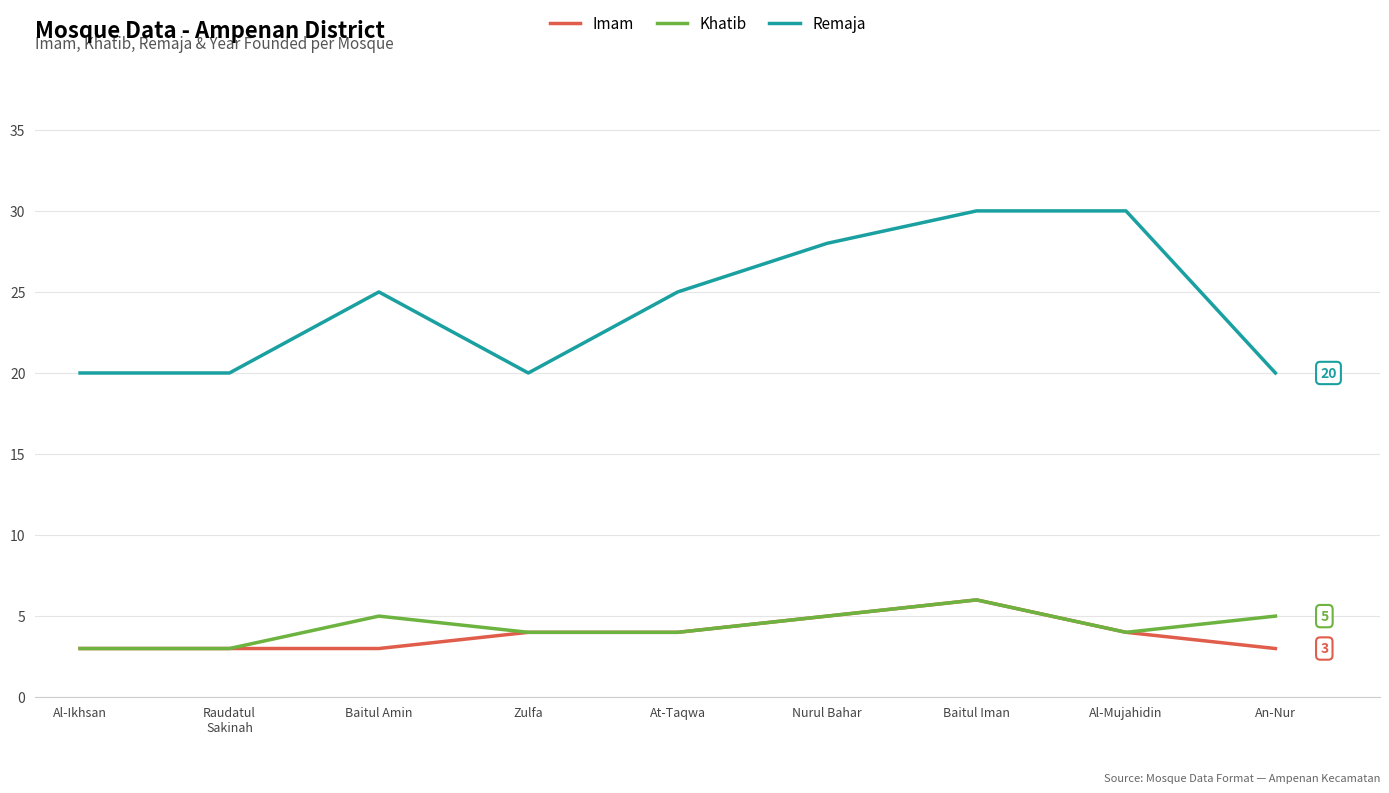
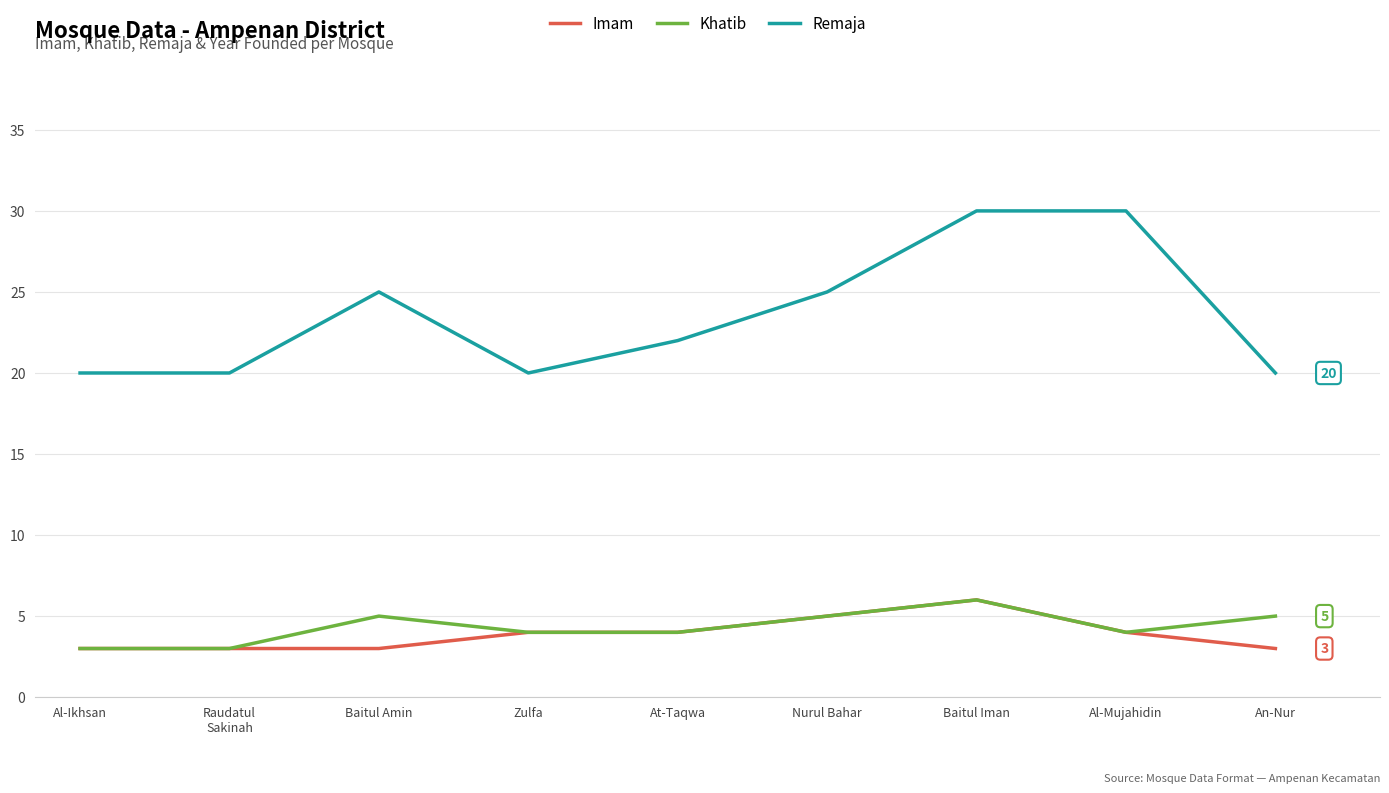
Remaja, At-Taqwa: 25 -> 22
Remaja, Nurul Bahar: 28 -> 25
